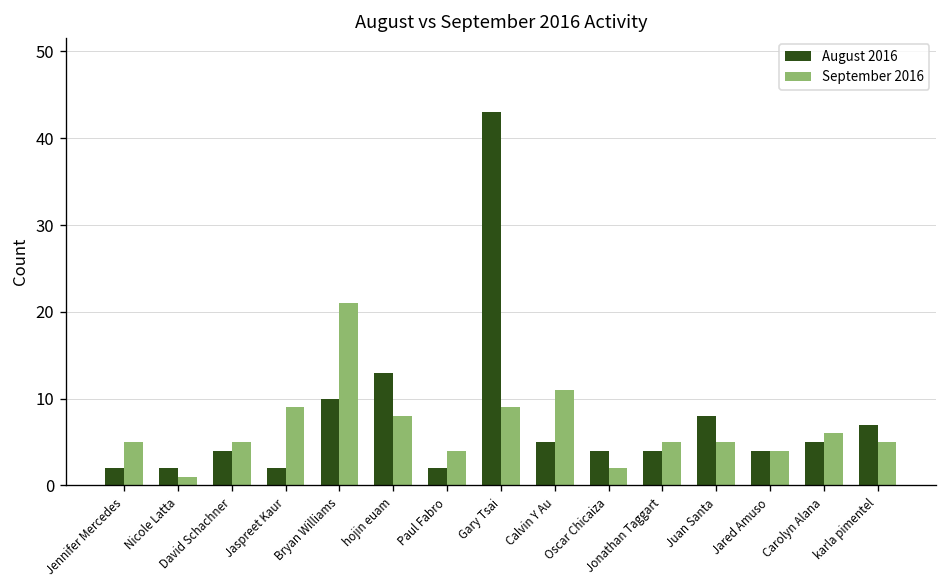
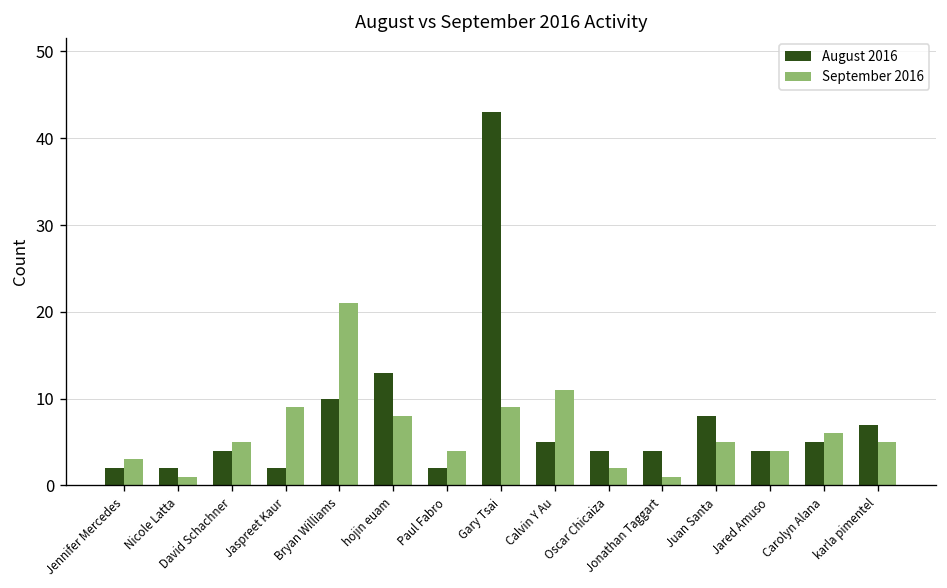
September 2016, Jennifer Mercedes: 5 -> 3
September 2016, Jonathan Taggart: 5 -> 1
